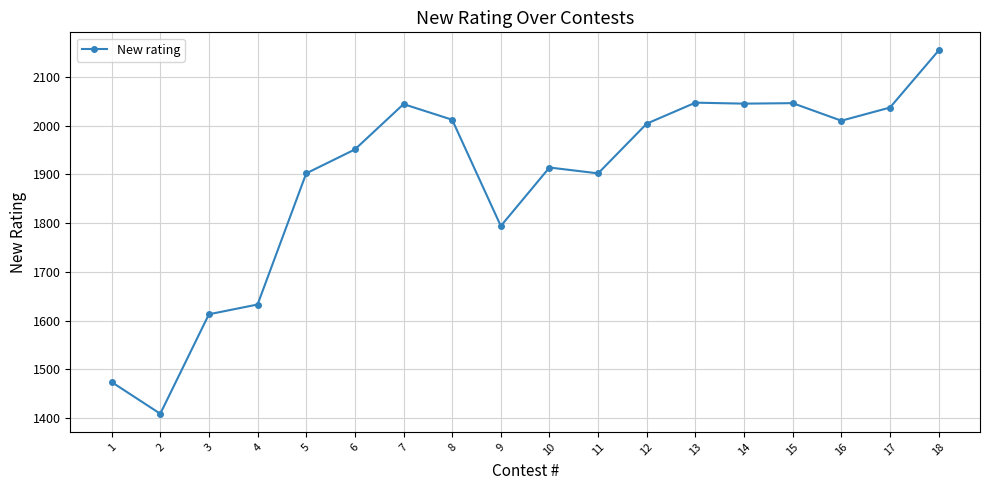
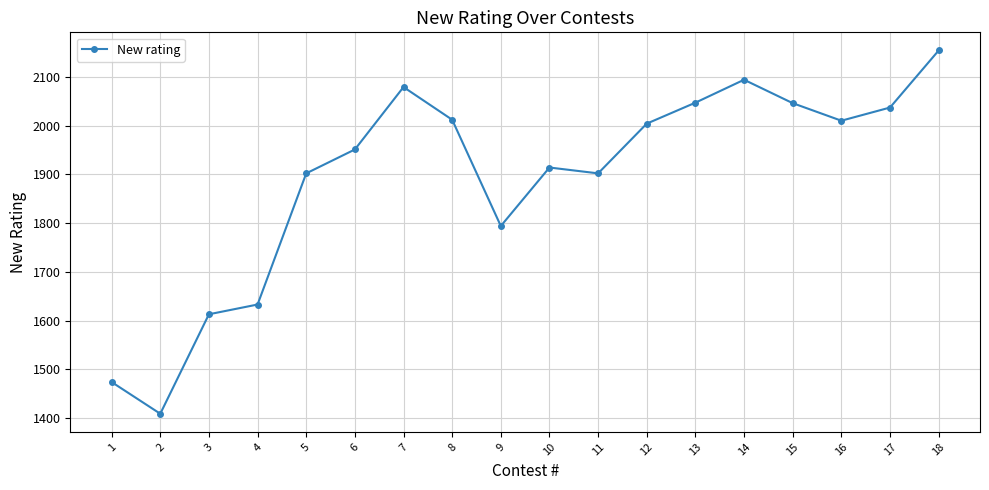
7: 2040 -> 2080
14: 2050 -> 2090
